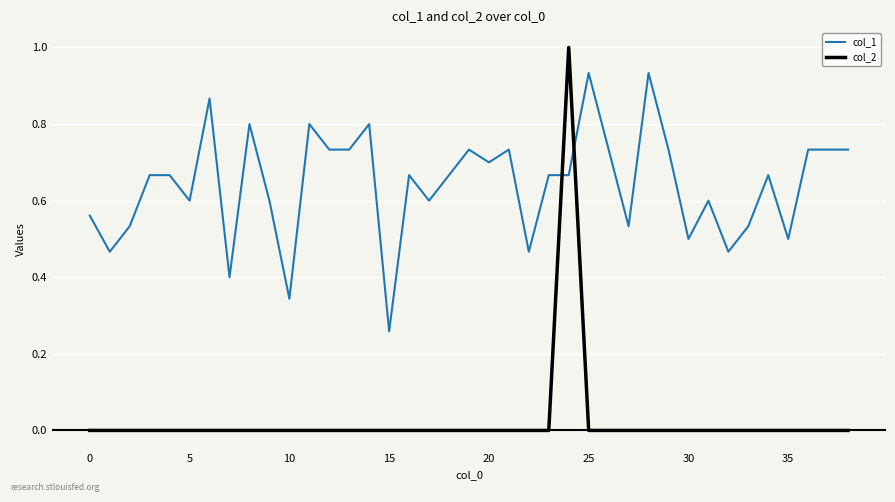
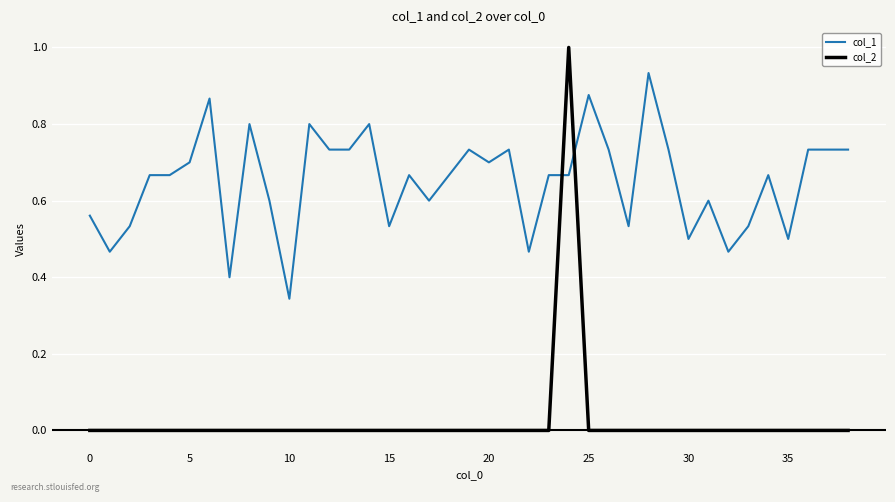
col_1, 5: 0.6 -> 0.7
col_1, 15: 0.26 -> 0.53
col_1, 25: 0.93 -> 0.88
